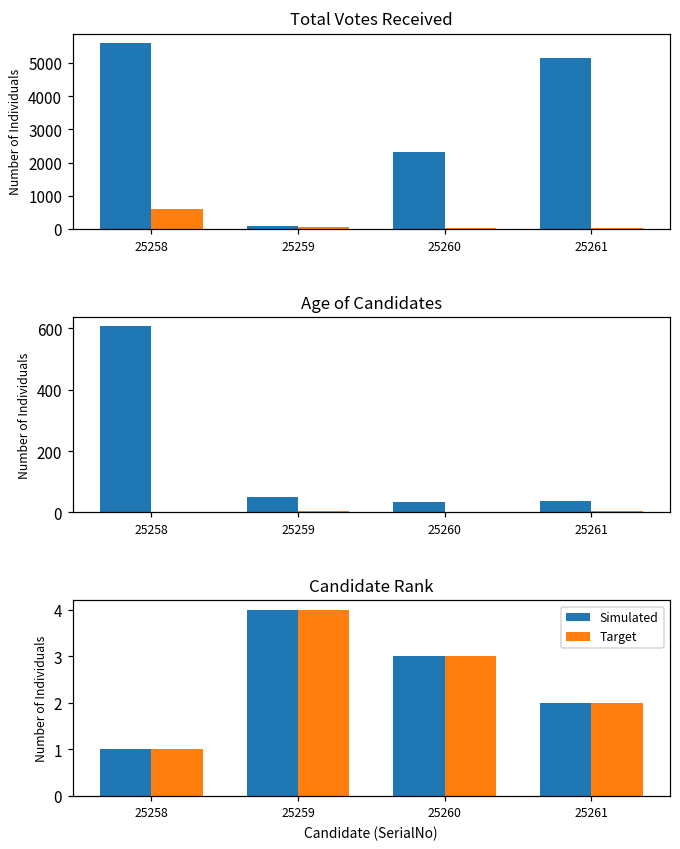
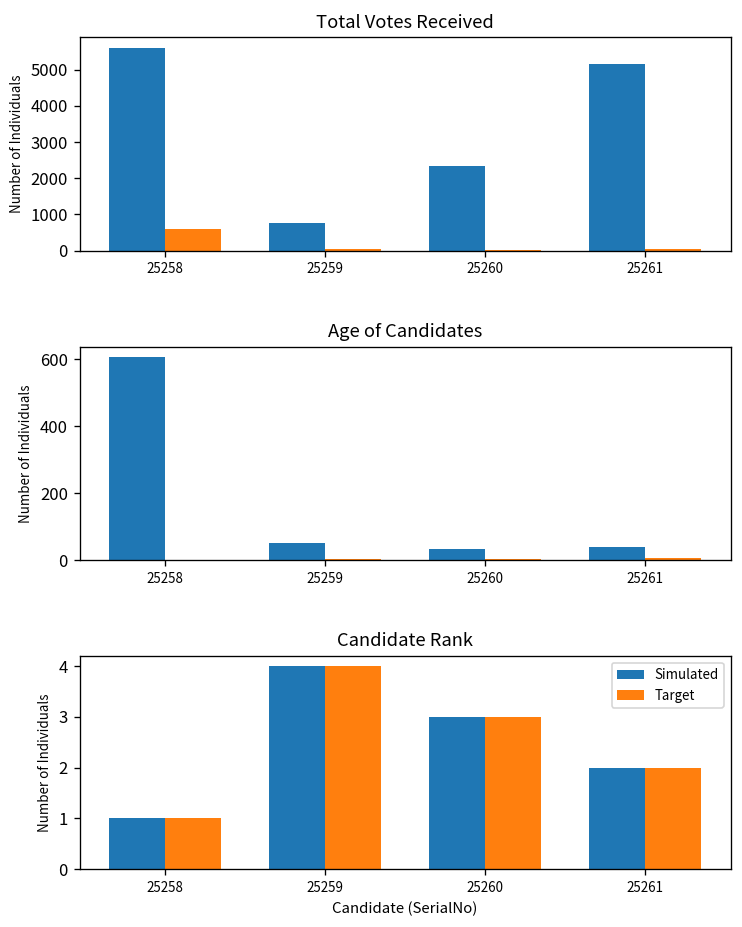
Total Votes Received, Simulated, 25259: 100 -> 800
